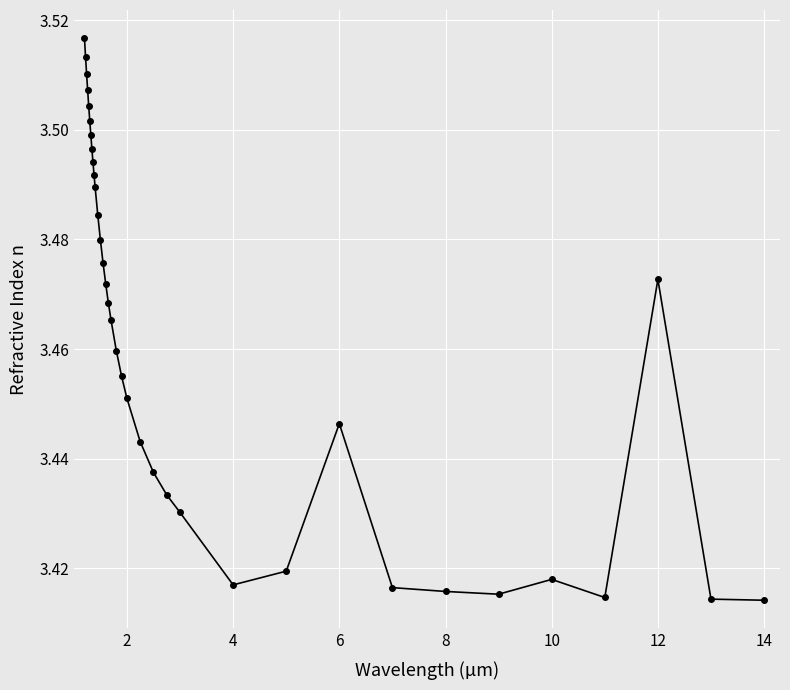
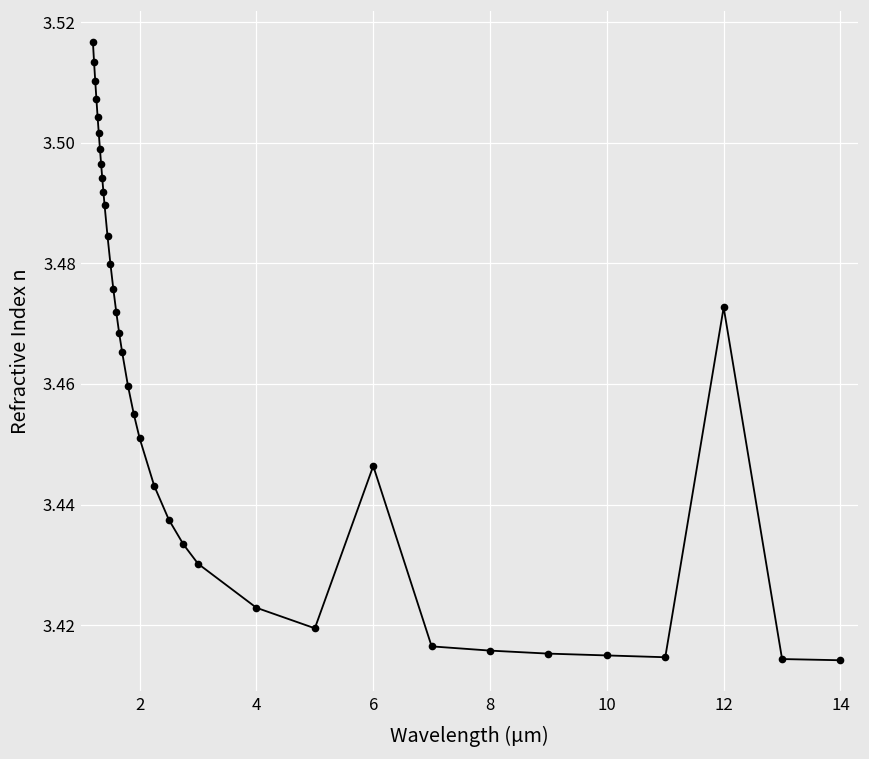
4: 3.417 -> 3.423
10: 3.418 -> 3.415
